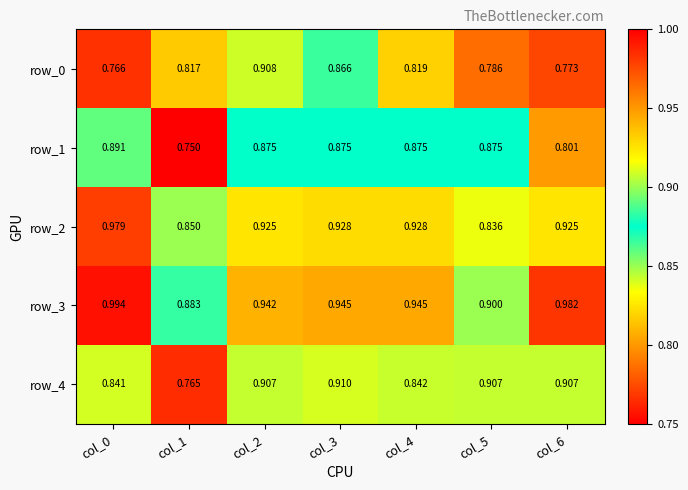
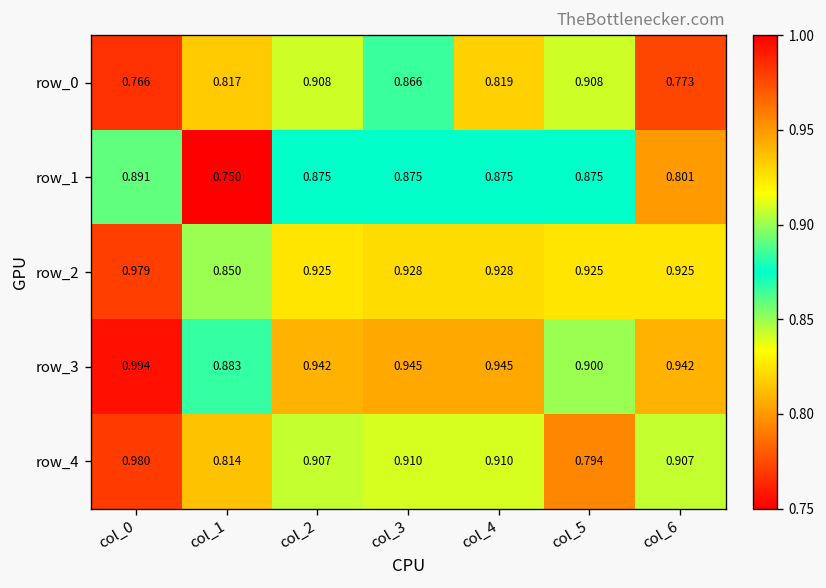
row_0, col_5: 0.786 -> 0.908
row_2, col_5: 0.836 -> 0.925
row_3, col_6: 0.982 -> 0.942
row_4, col_0: 0.841 -> 0.980
row_4, col_1: 0.765 -> 0.814
row_4, col_4: 0.842 -> 0.910
row_4, col_5: 0.907 -> 0.794
